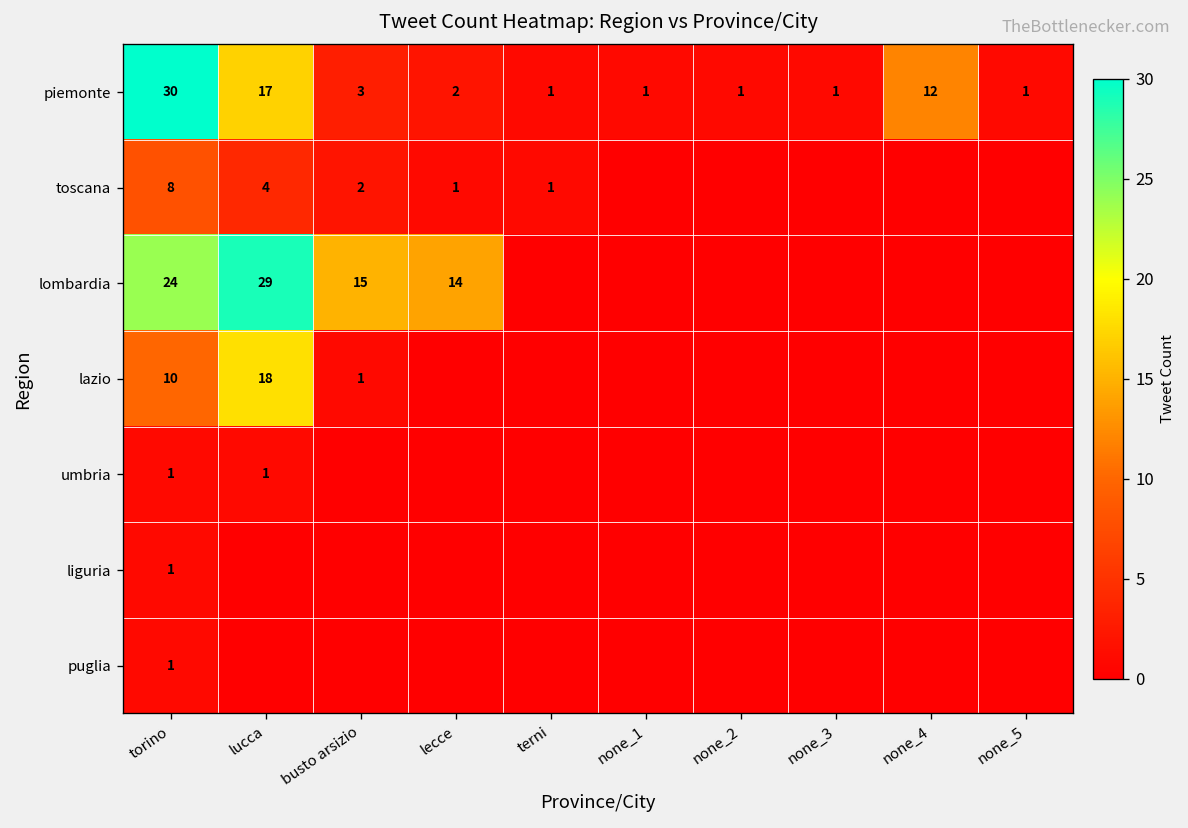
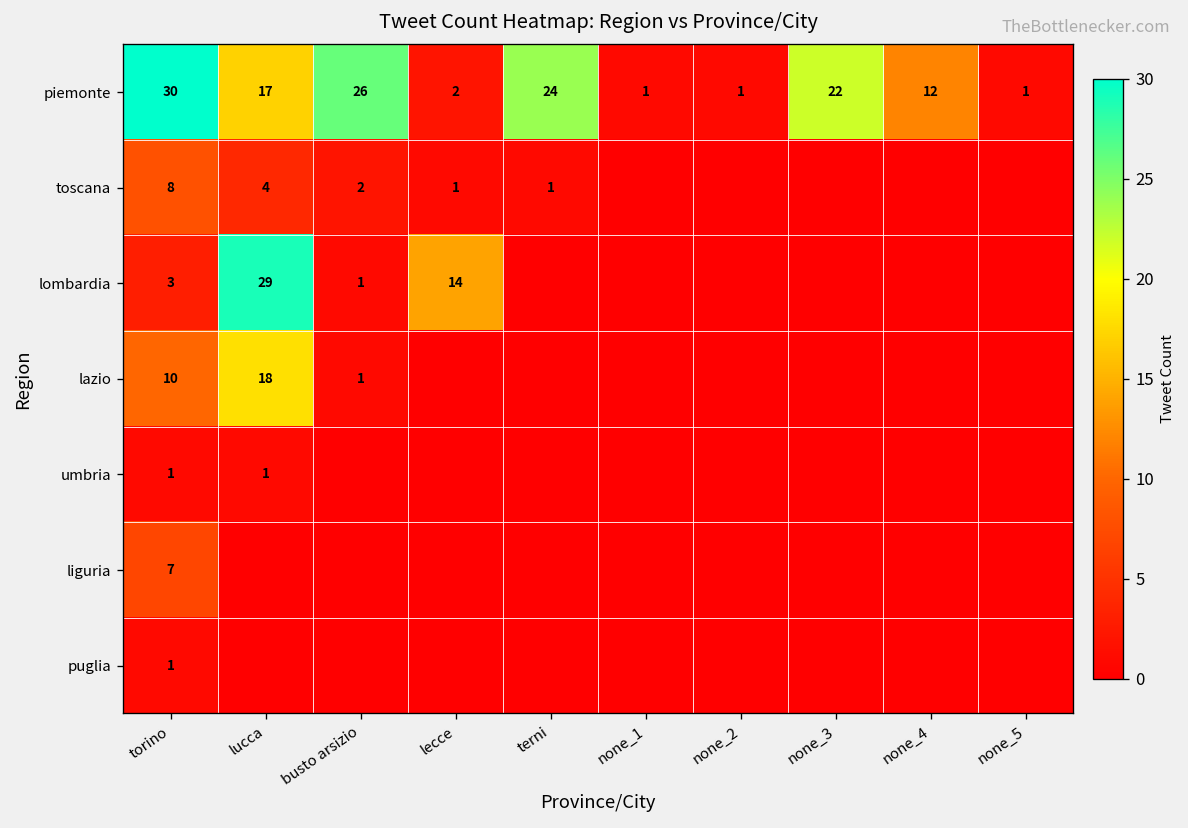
piemonte, busto arsizio: 3 -> 26
piemonte, terni: 1 -> 24
piemonte, none_3: 1 -> 22
lombardia, torino: 24 -> 3
lombardia, busto arsizio: 15 -> 1
liguria, torino: 1 -> 7
